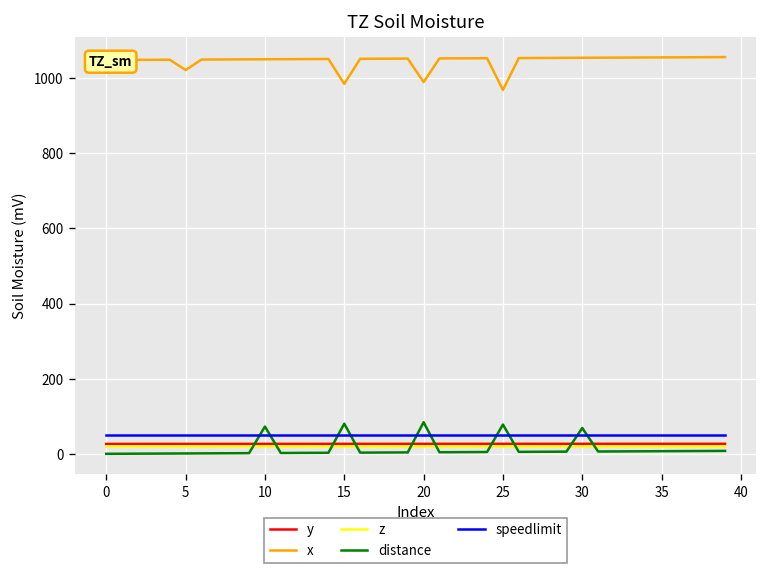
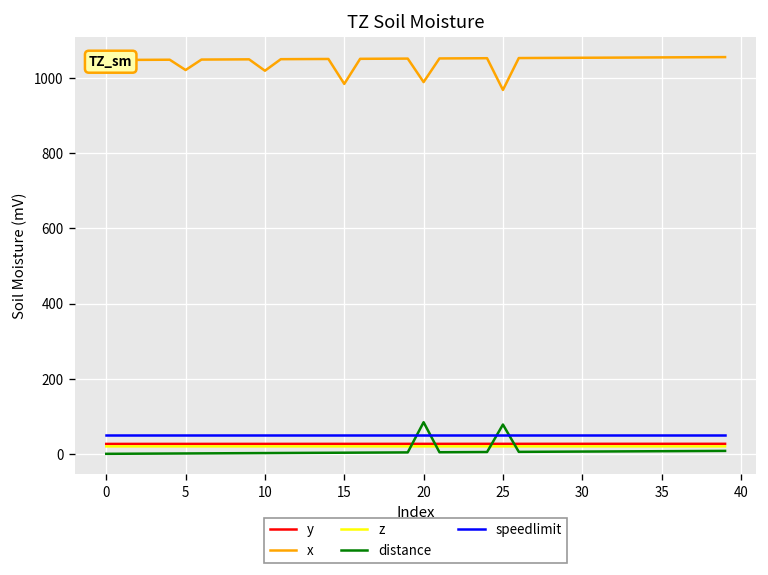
x, 10: 1050 -> 1020
distance, 10: 70 -> 0
distance, 15: 80 -> 0
distance, 30: 70 -> 10
